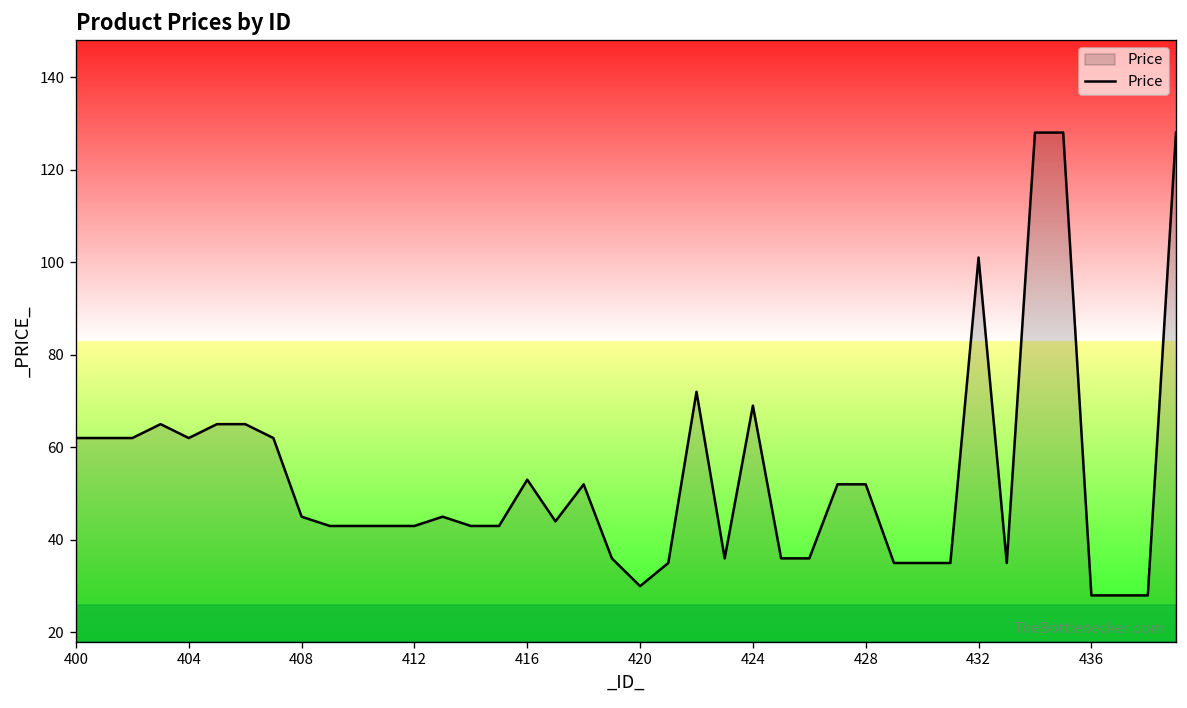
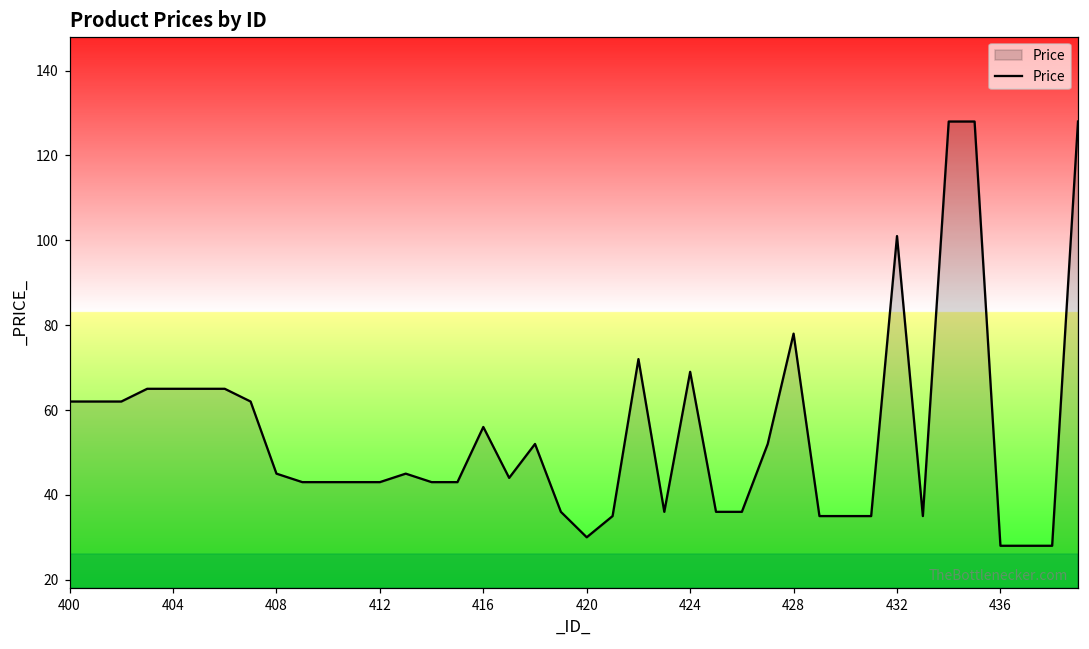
404: 62 -> 65
416: 53 -> 56
428: 52 -> 78
